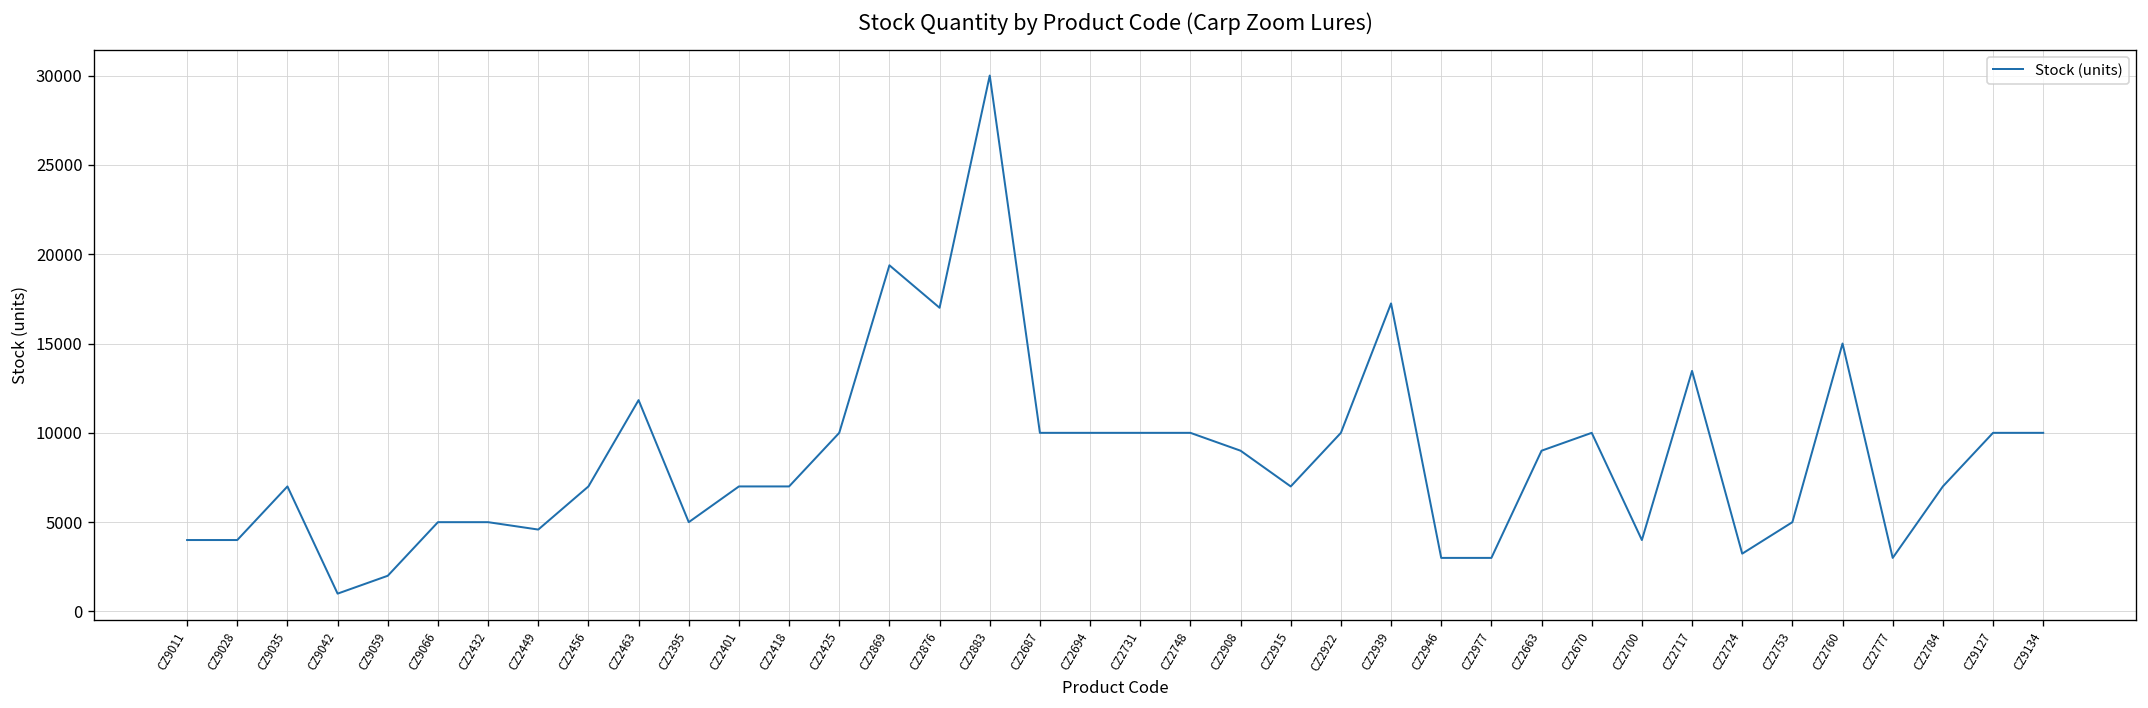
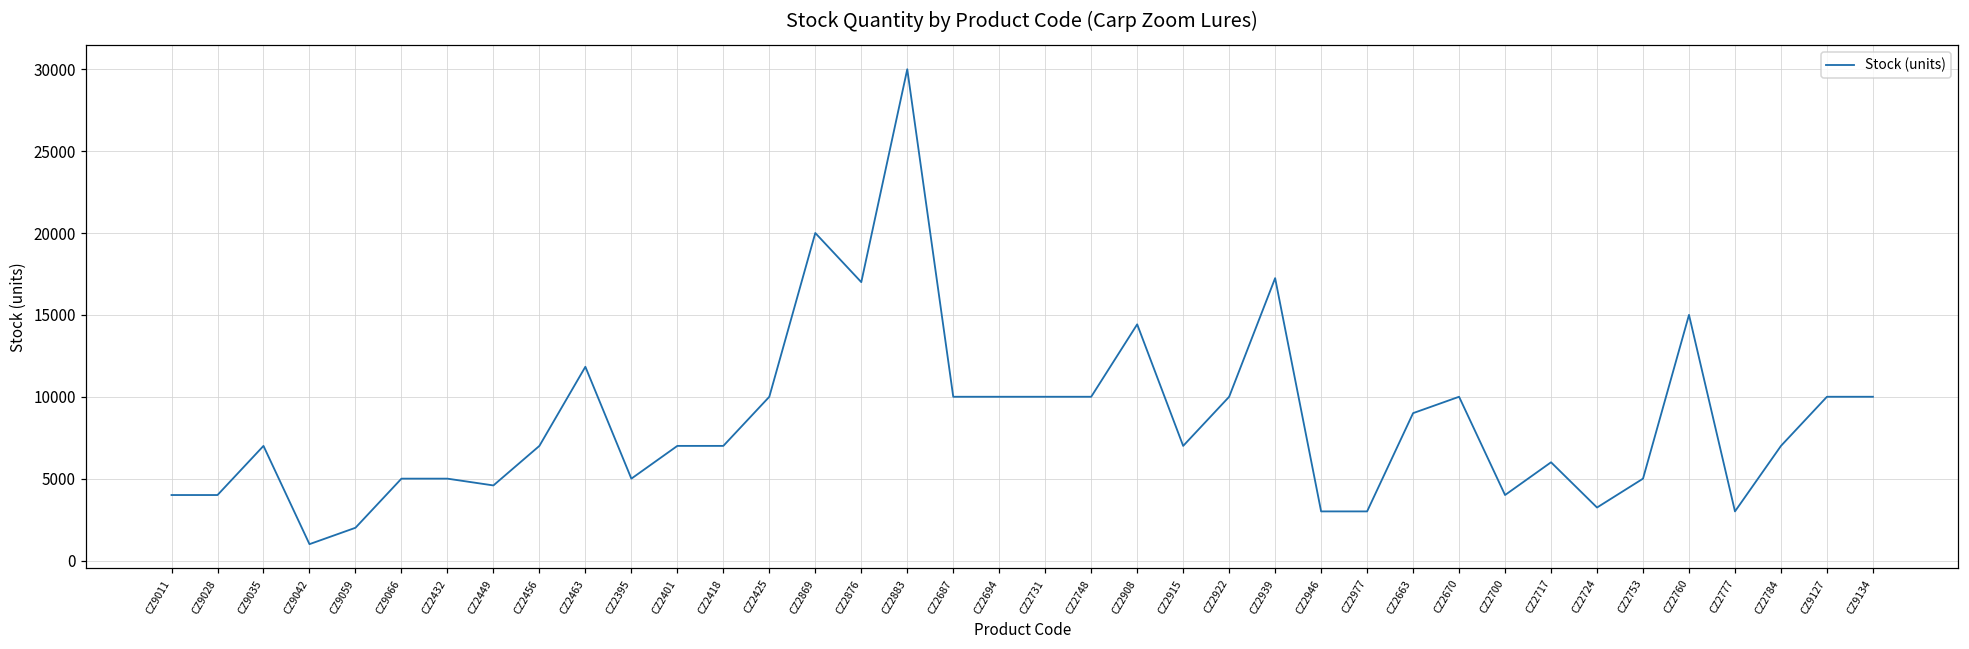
CZ2869: 19400 -> 20000
CZ2908: 9000 -> 14400
CZ2717: 13500 -> 6000
